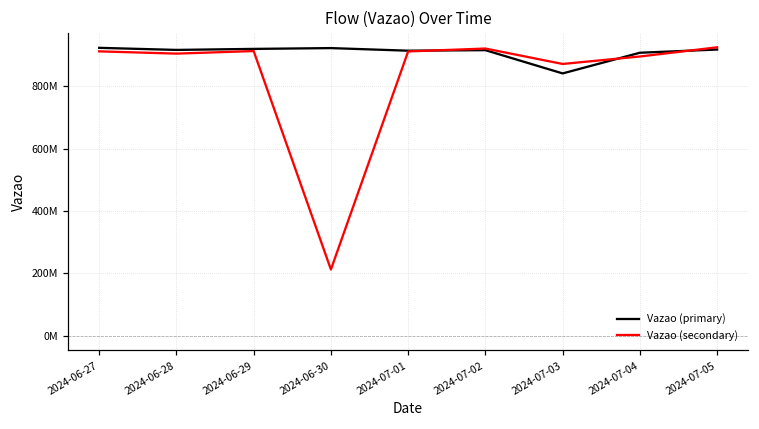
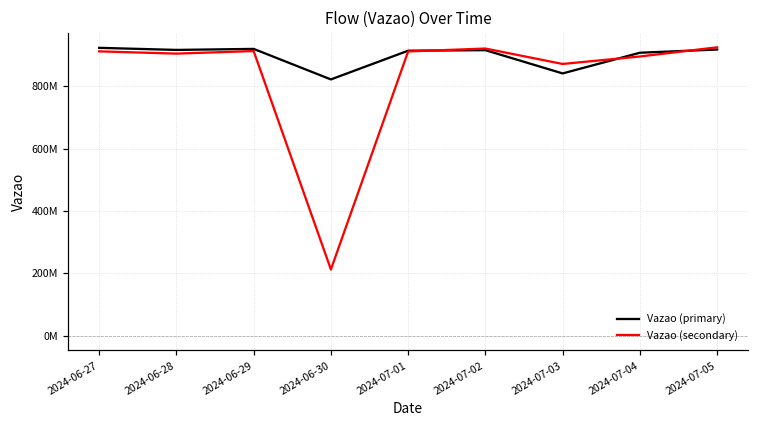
Vazao (primary), 2024-06-30: 920000000 -> 820000000
